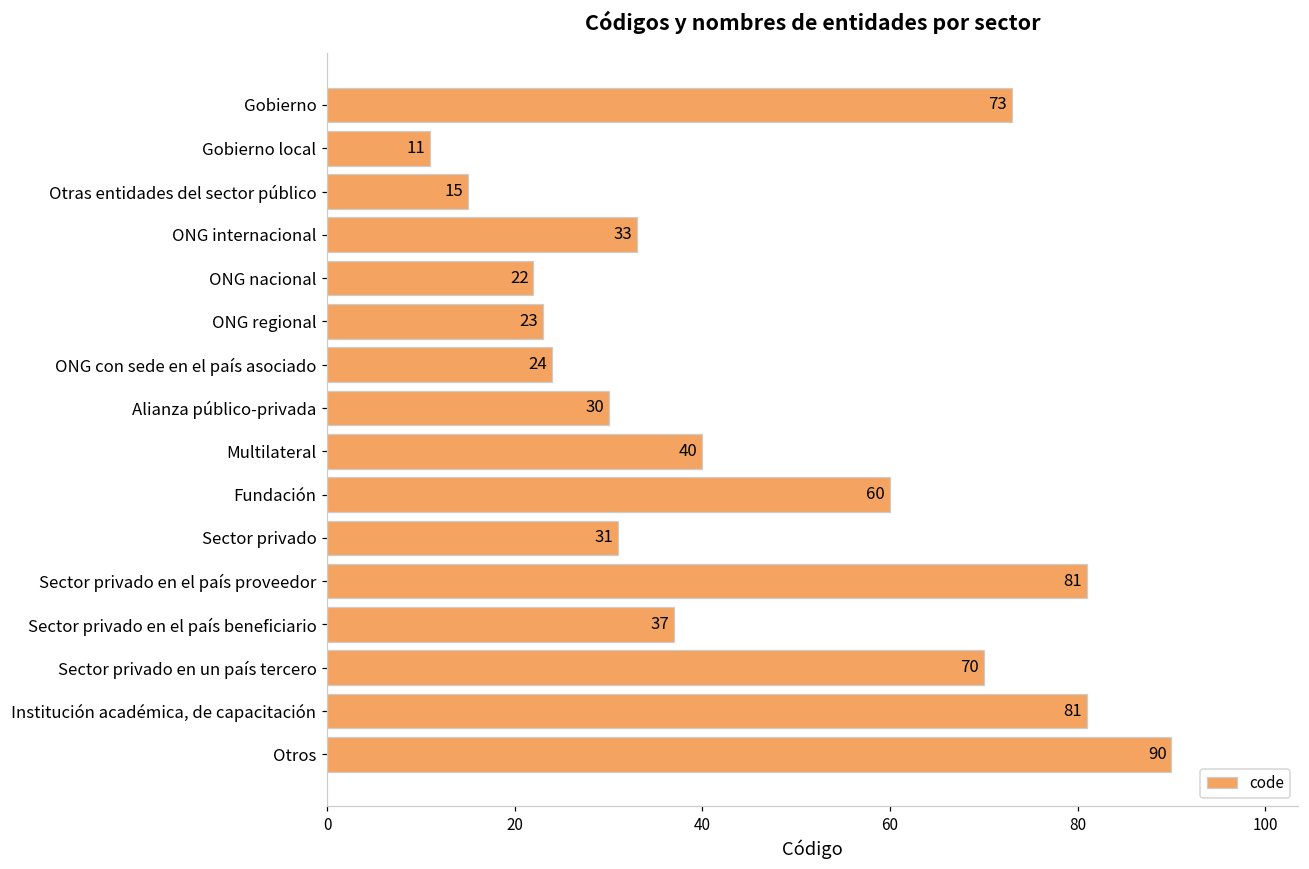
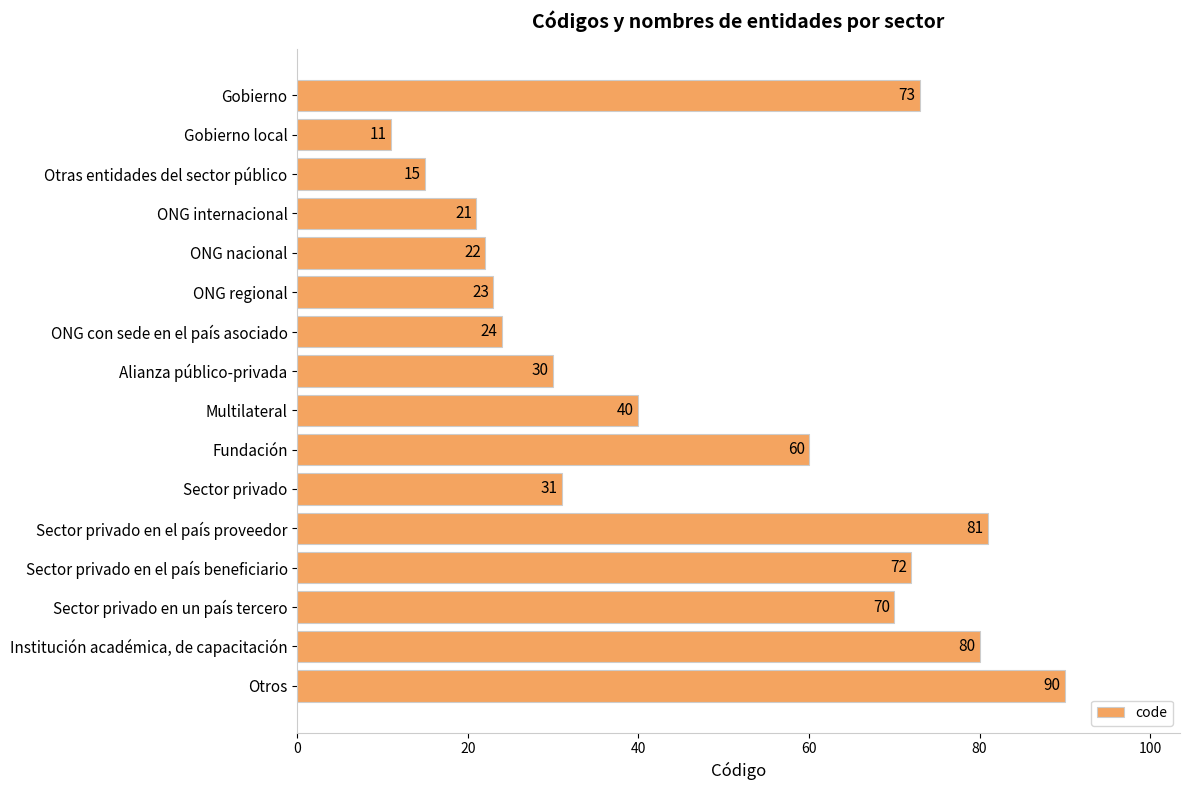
ONG internacional: 33 -> 21
Sector privado en el país beneficiario: 37 -> 72
Institución académica, de capacitación: 81 -> 80
